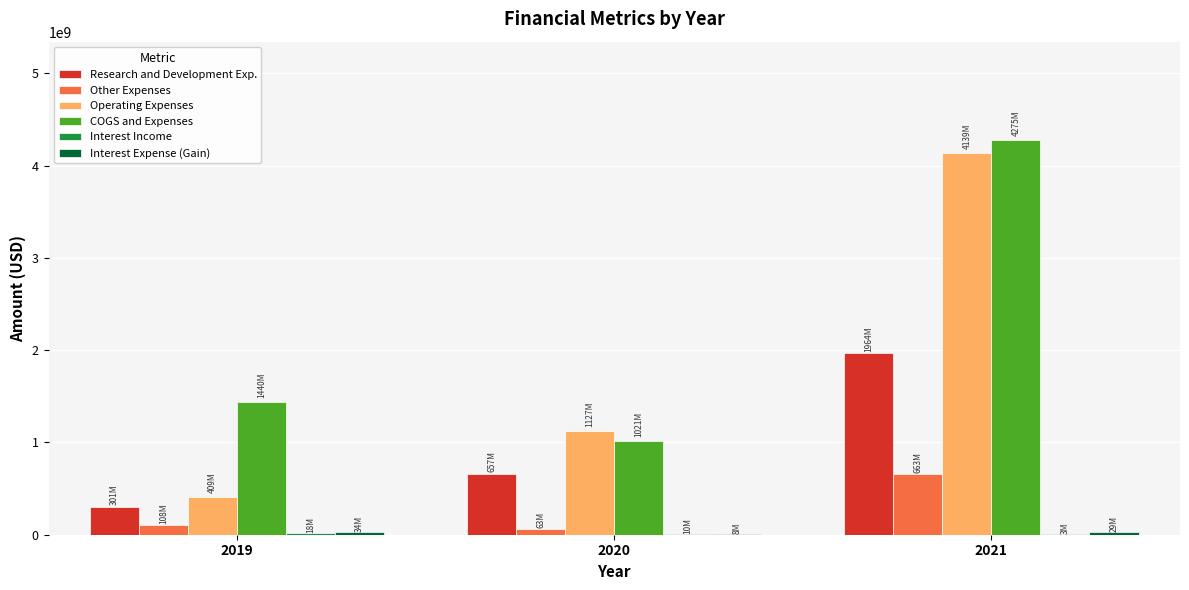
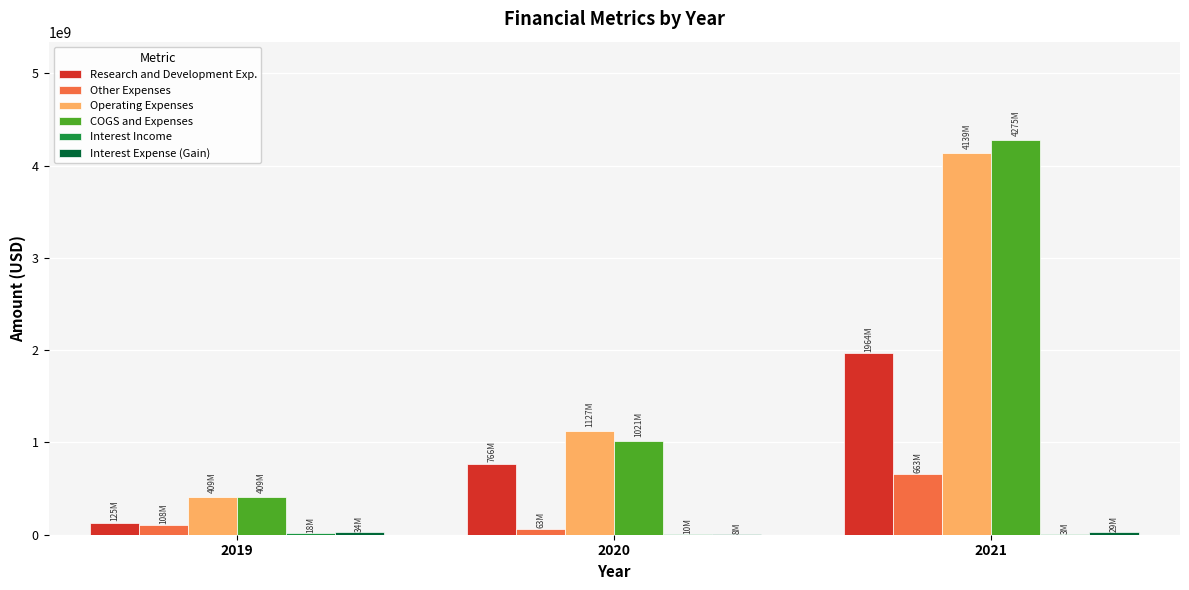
Research and Development Exp., 2019: 301M -> 125M
COGS and Expenses, 2019: 1440M -> 409M
Research and Development Exp., 2020: 657M -> 766M
